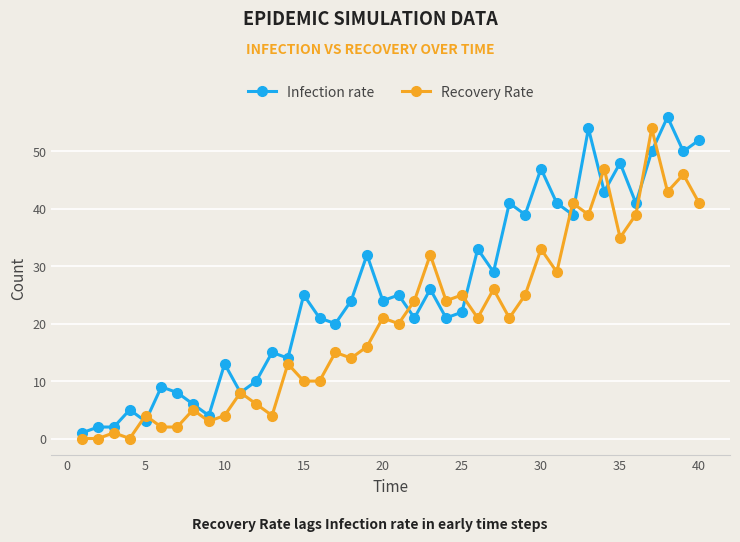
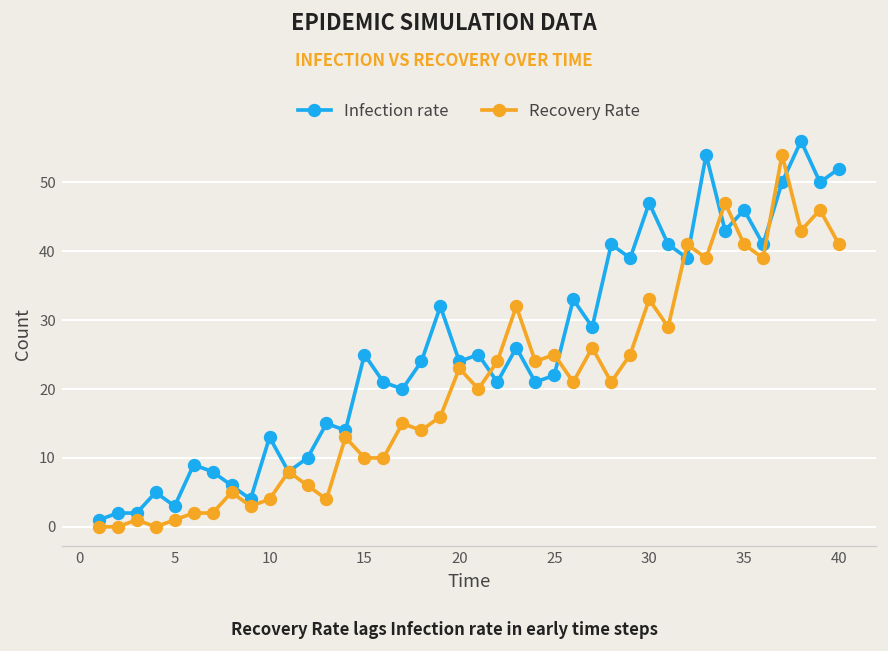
Recovery Rate, 5: 4 -> 1
Recovery Rate, 20: 21 -> 23
Infection rate, 35: 48 -> 46
Recovery Rate, 35: 35 -> 41
